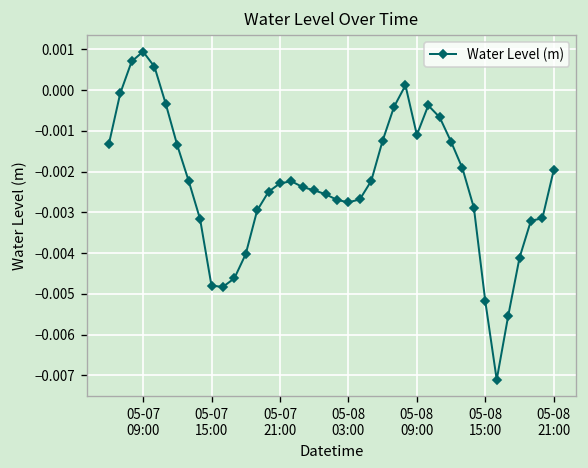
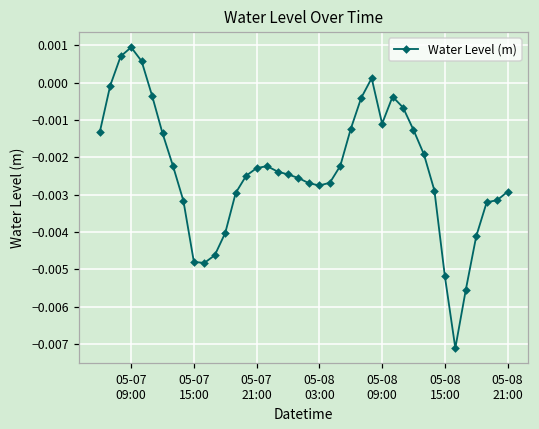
05-08 21:00: -0.0020 -> -0.0029
